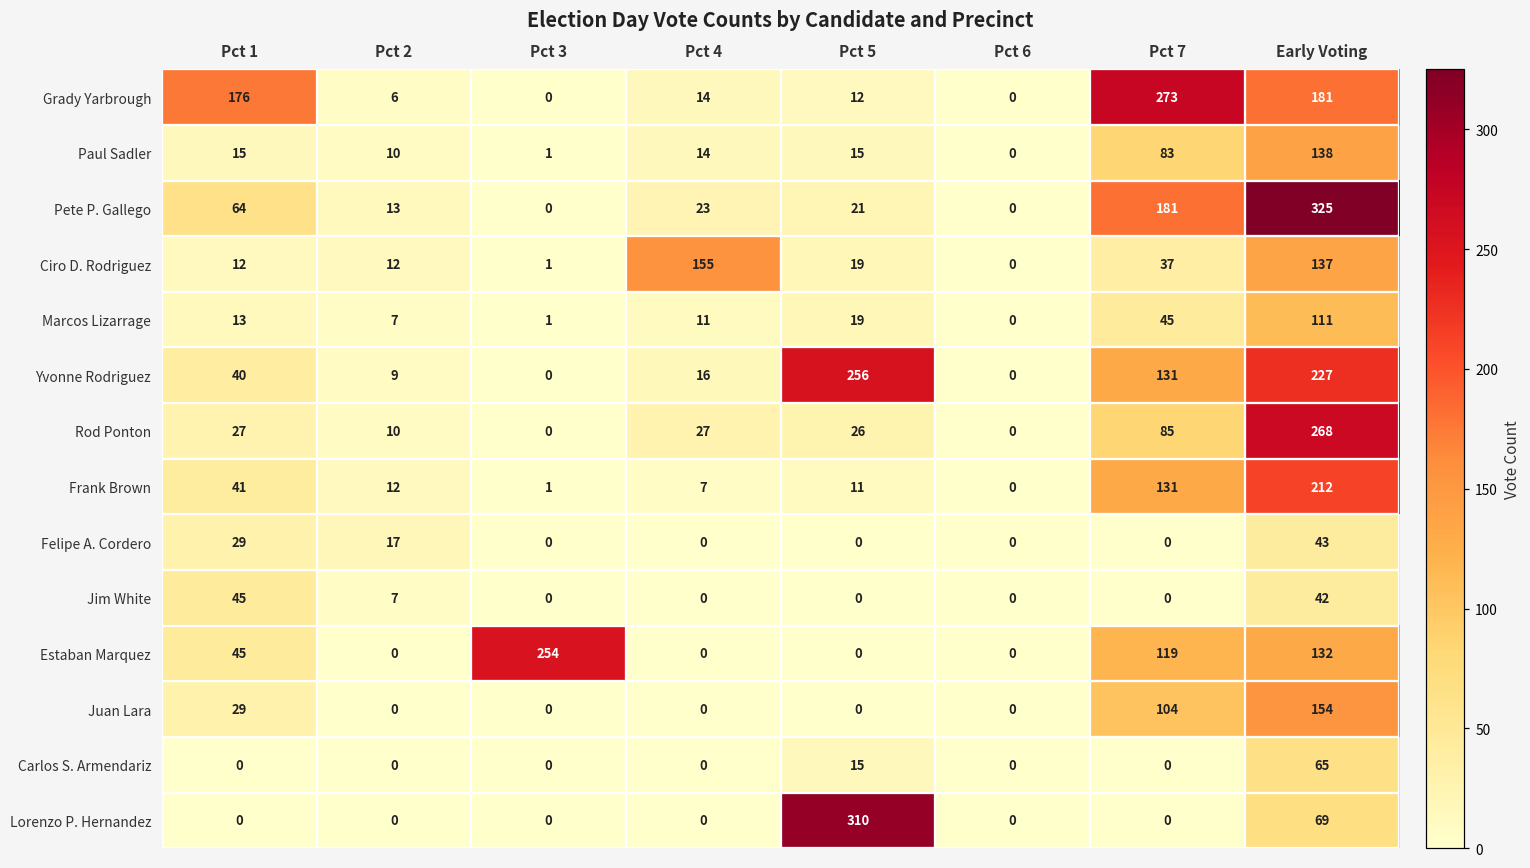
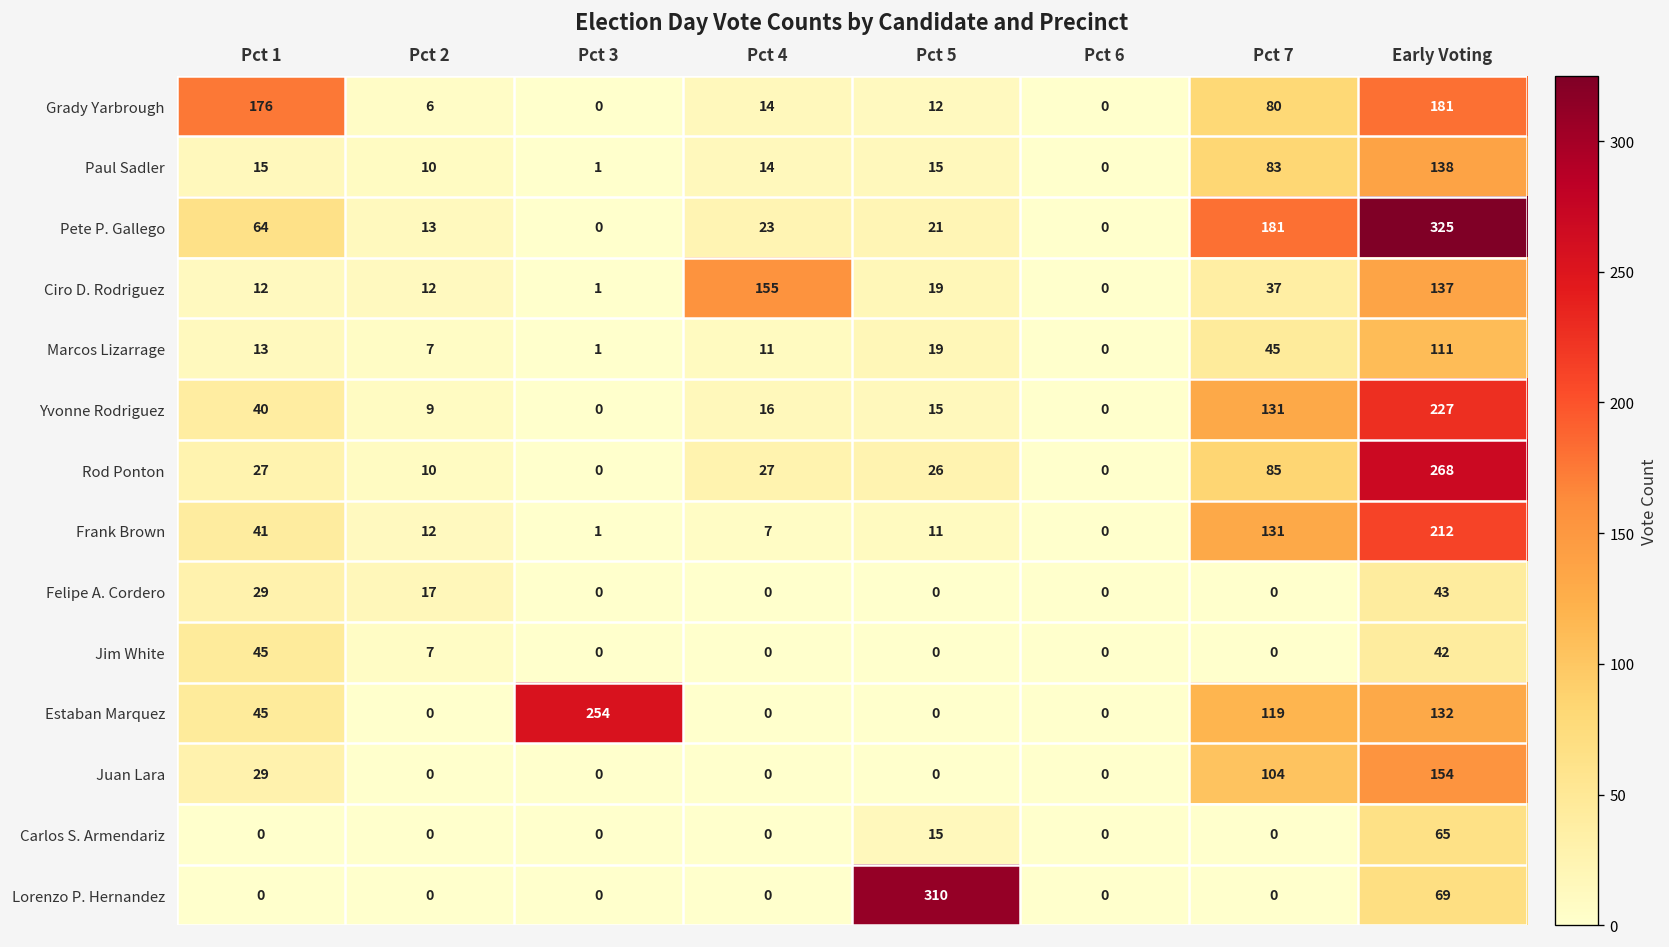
Grady Yarbrough, Pct 7: 273 -> 80
Yvonne Rodriguez, Pct 5: 256 -> 15
